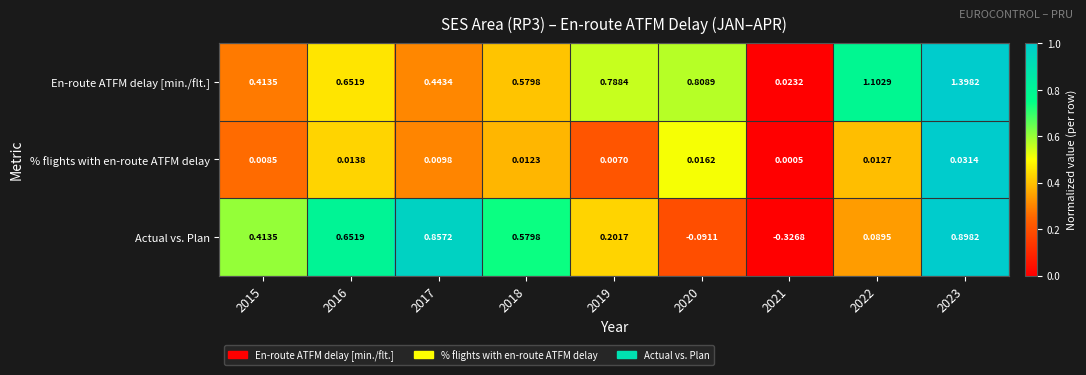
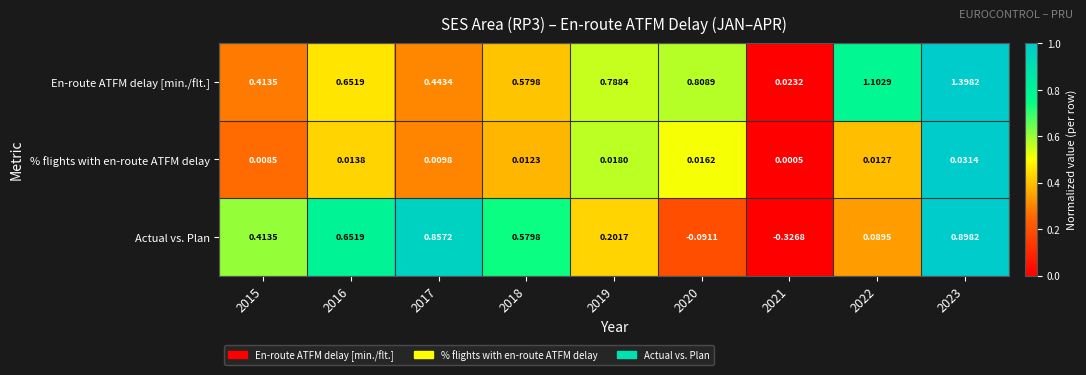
% flights with en-route ATFM delay, 2019: 0.0070 -> 0.0180
